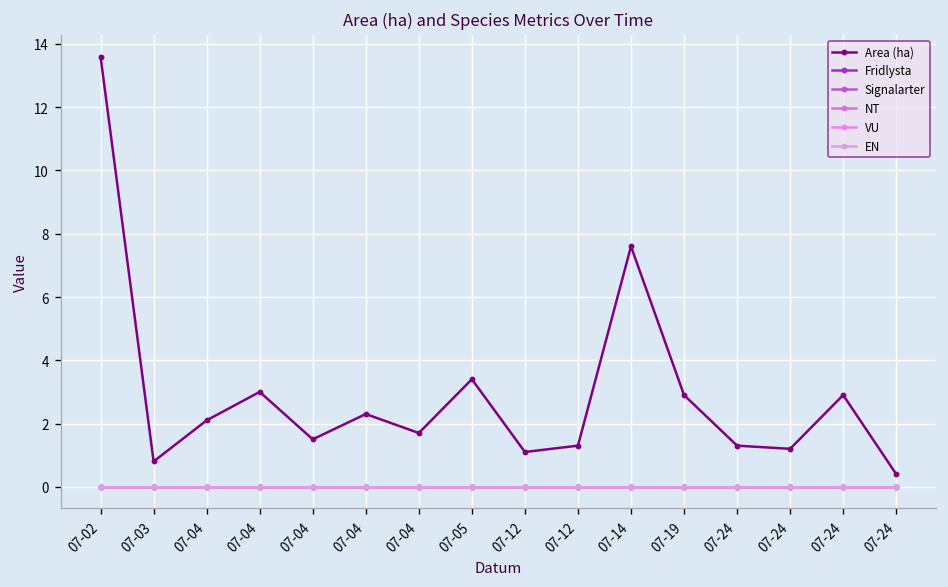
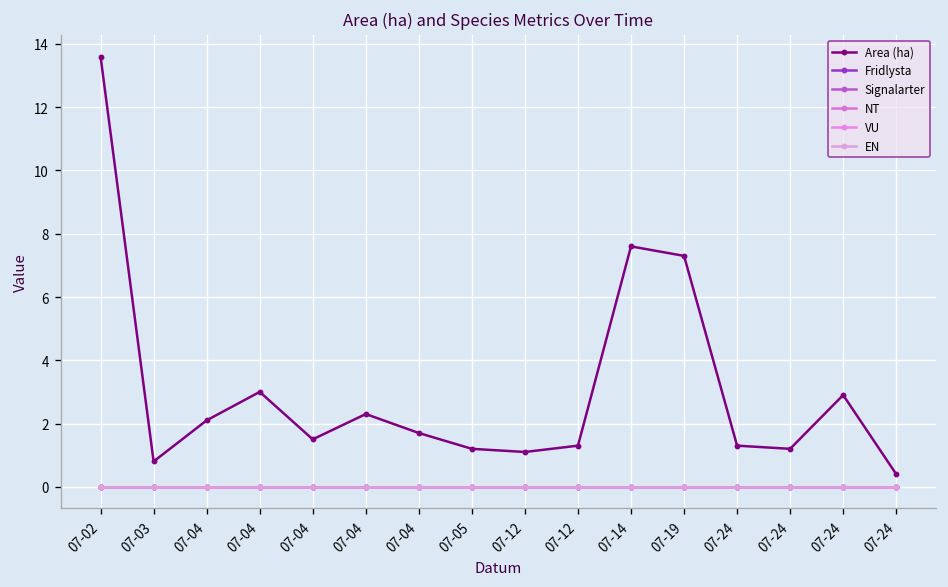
Area (ha), 07-05: 3.4 -> 1.2
Area (ha), 07-19: 2.9 -> 7.3
